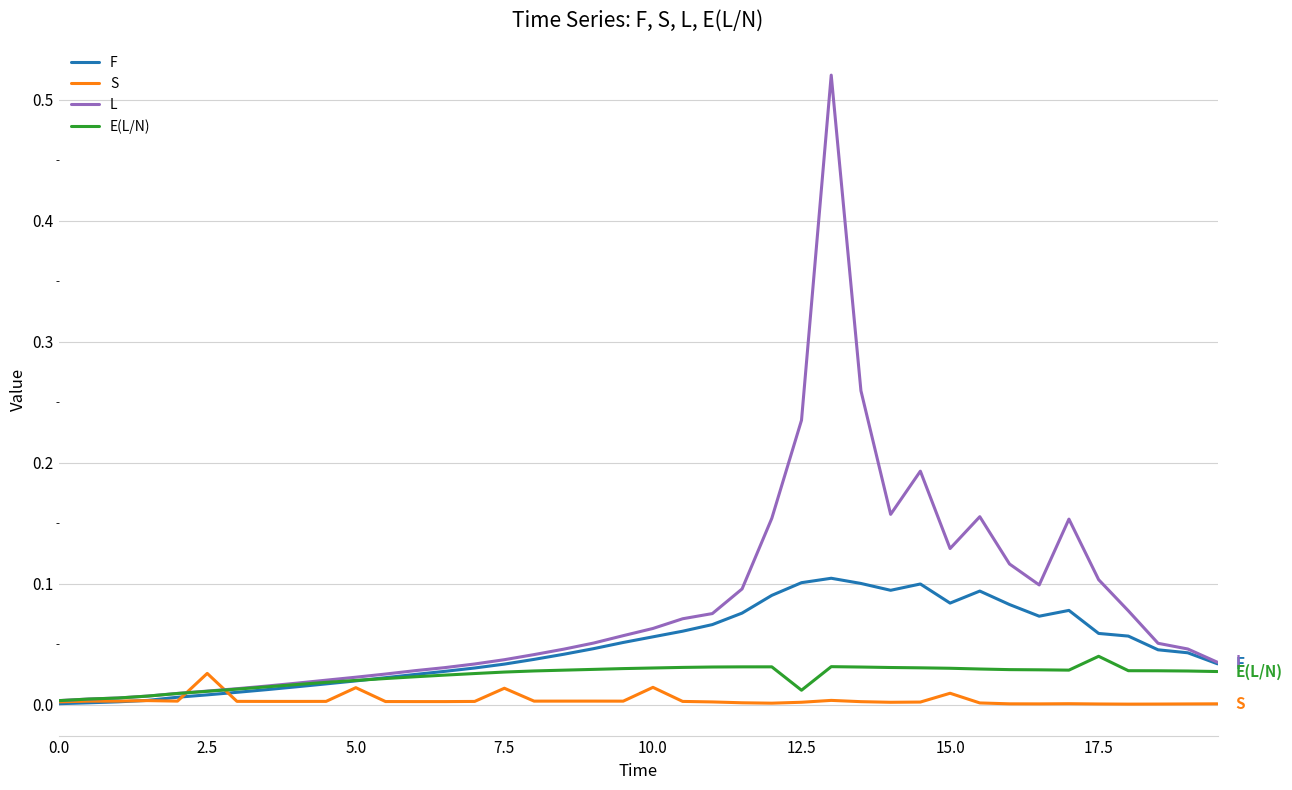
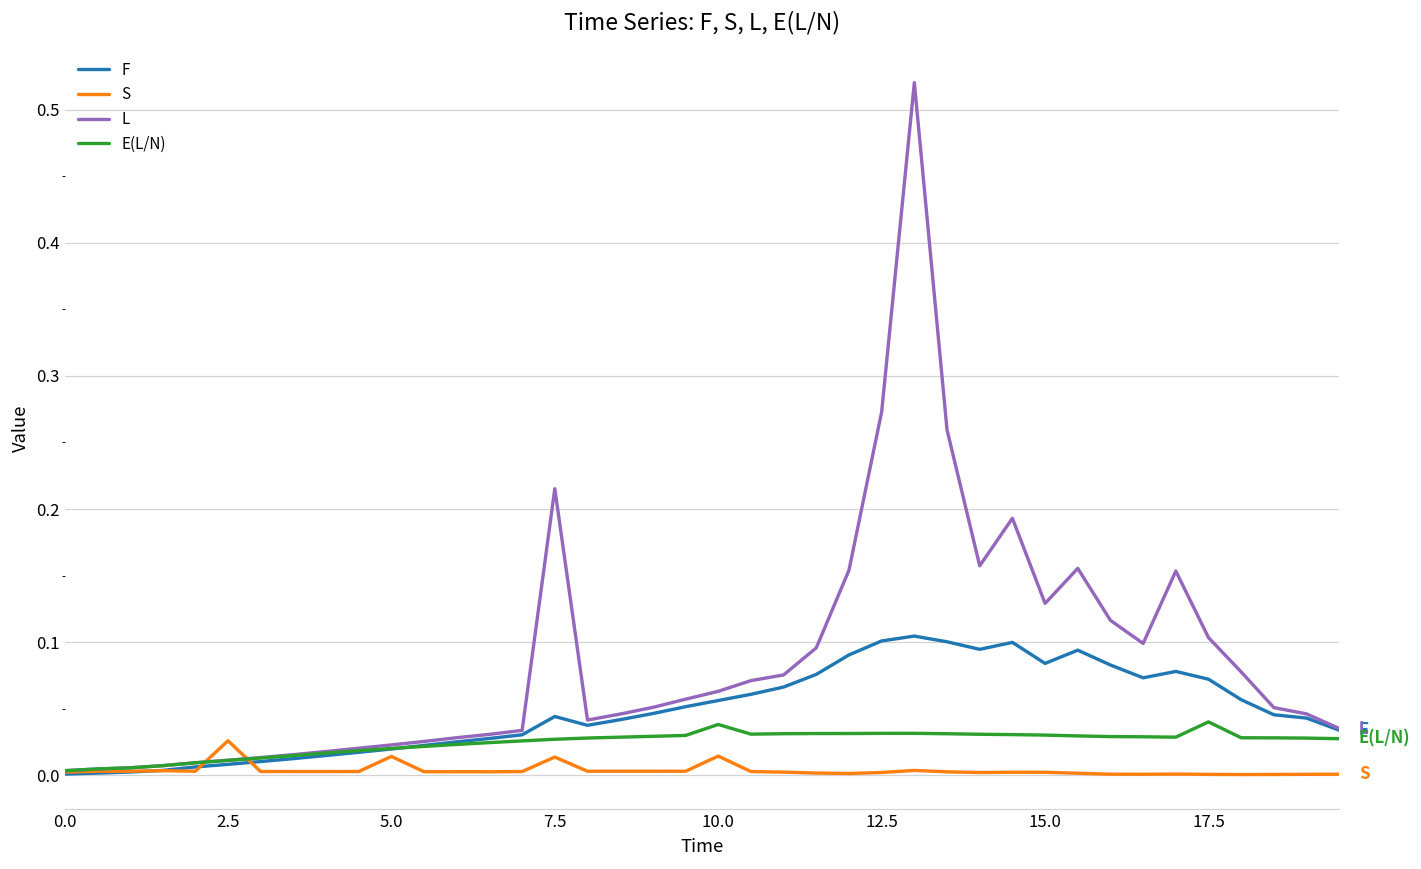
F, 7.5: 0.034 -> 0.044
L, 7.5: 0.037 -> 0.215
E(L/N), 10.0: 0.031 -> 0.038
L, 12.5: 0.235 -> 0.273
E(L/N), 12.5: 0.012 -> 0.032
S, 15.0: 0.010 -> 0.002
F, 17.5: 0.059 -> 0.072
